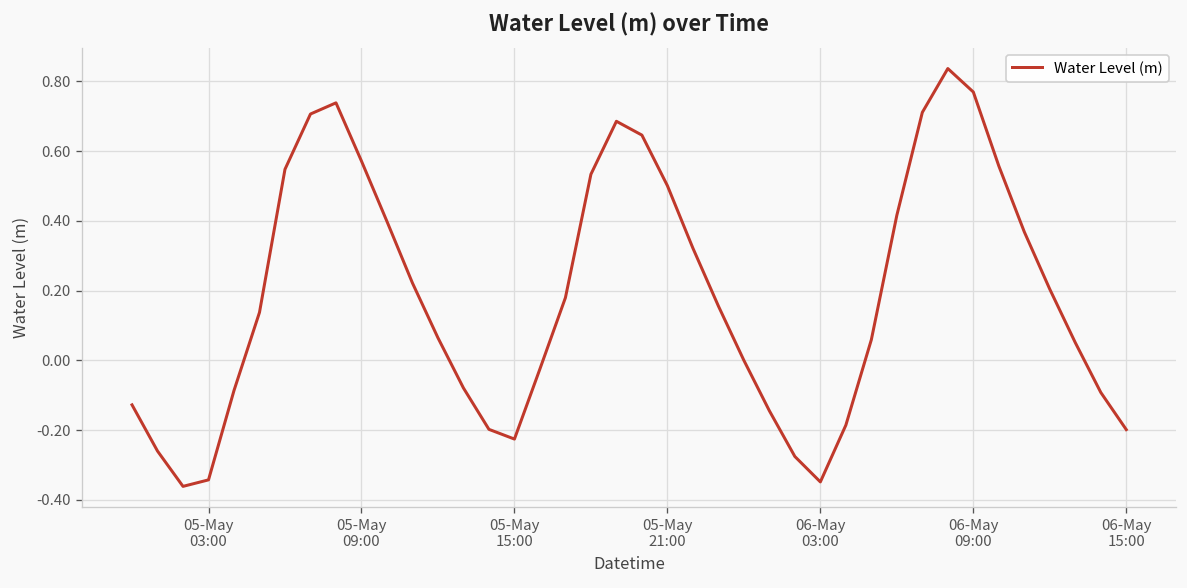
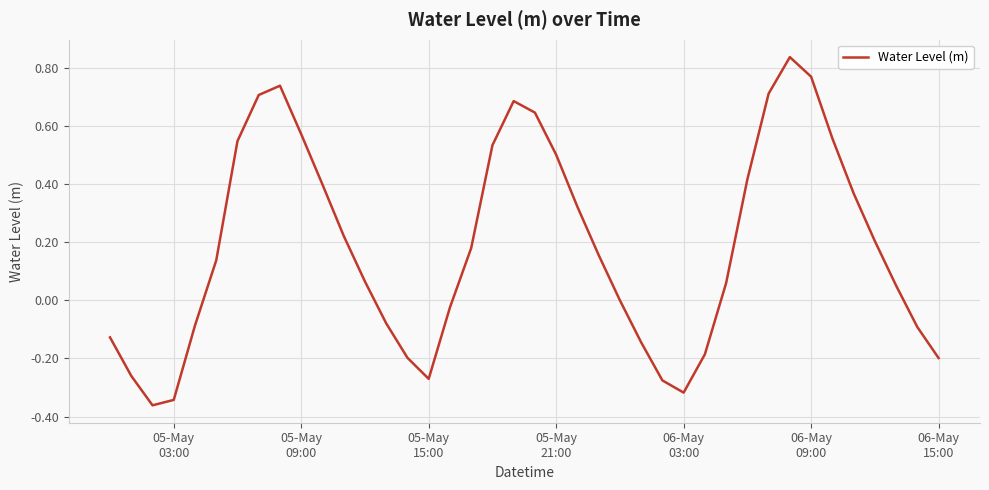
05-May 15:00: -0.23 -> -0.27
06-May 03:00: -0.35 -> -0.32
